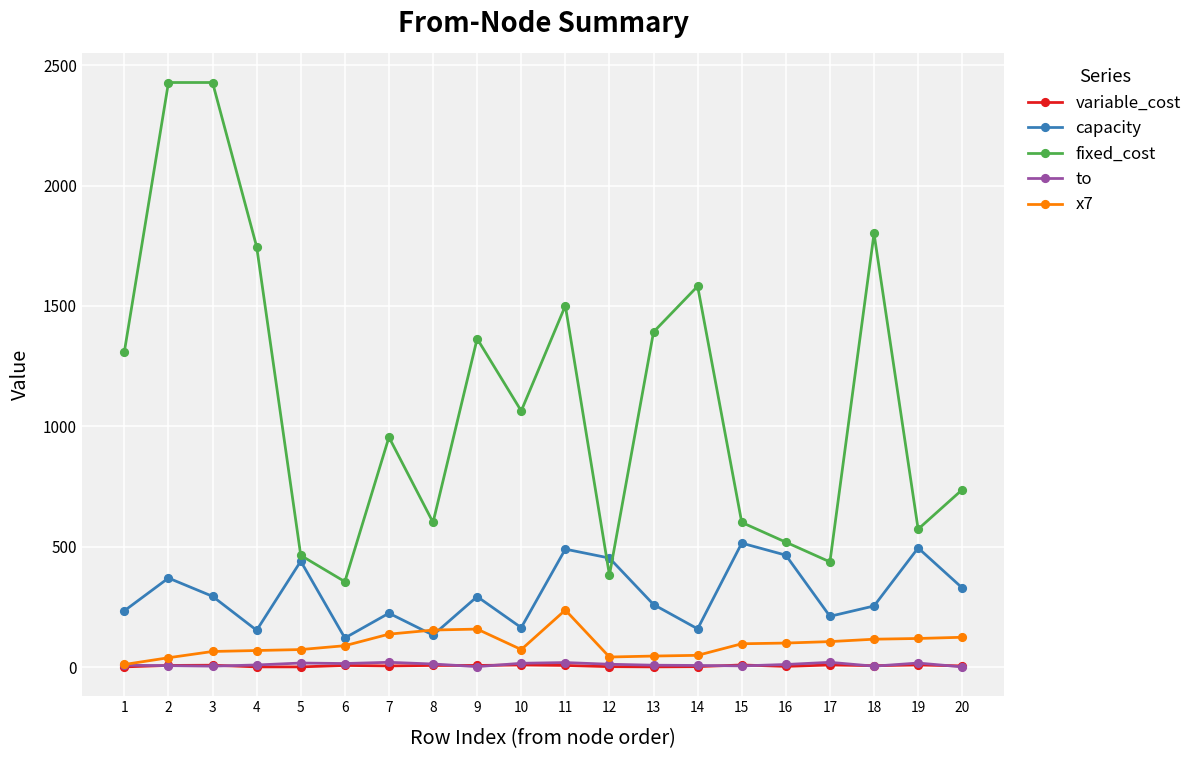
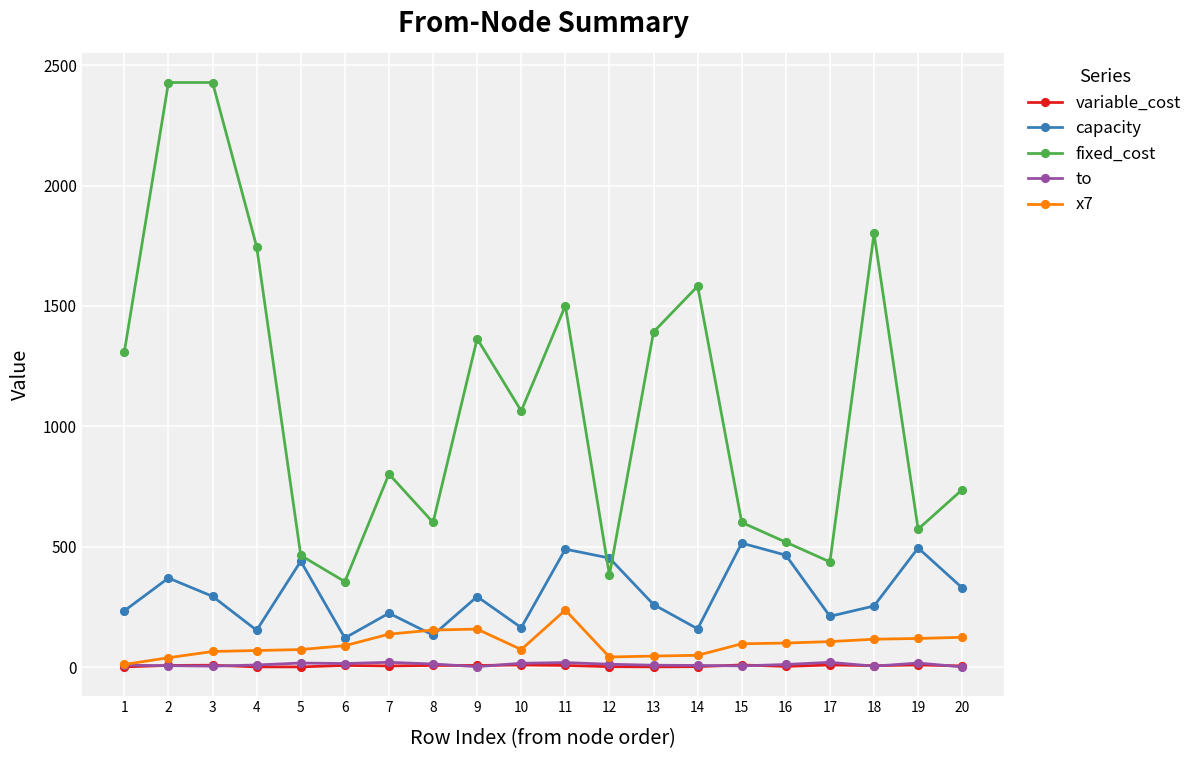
fixed_cost, 7: 960 -> 800
